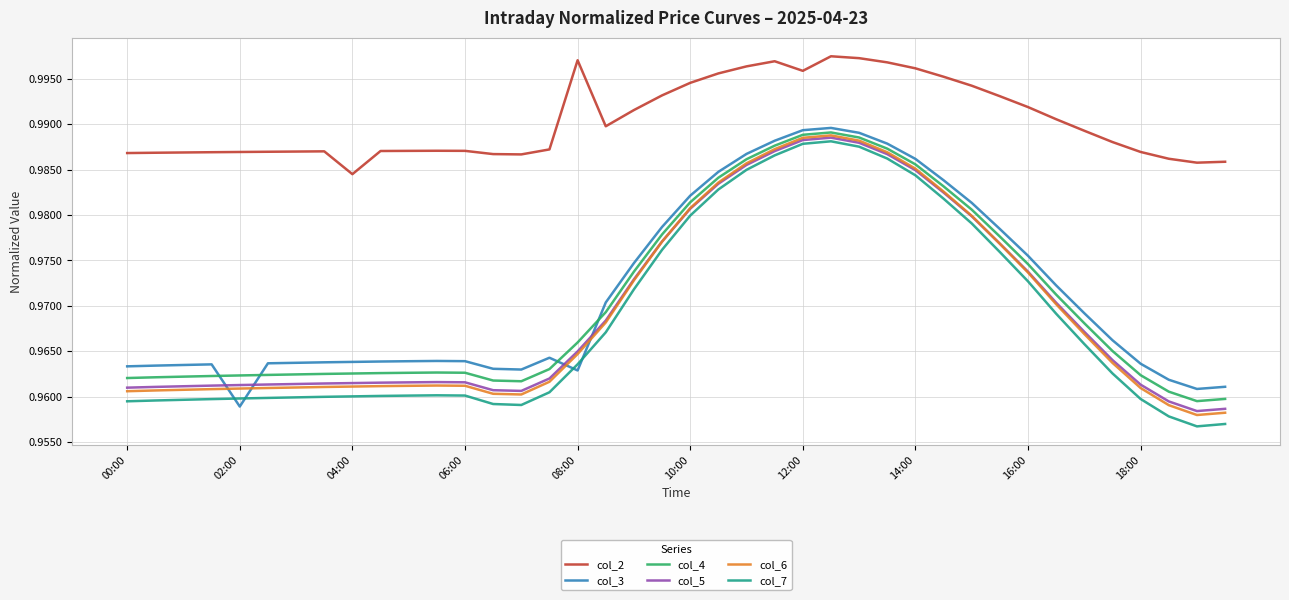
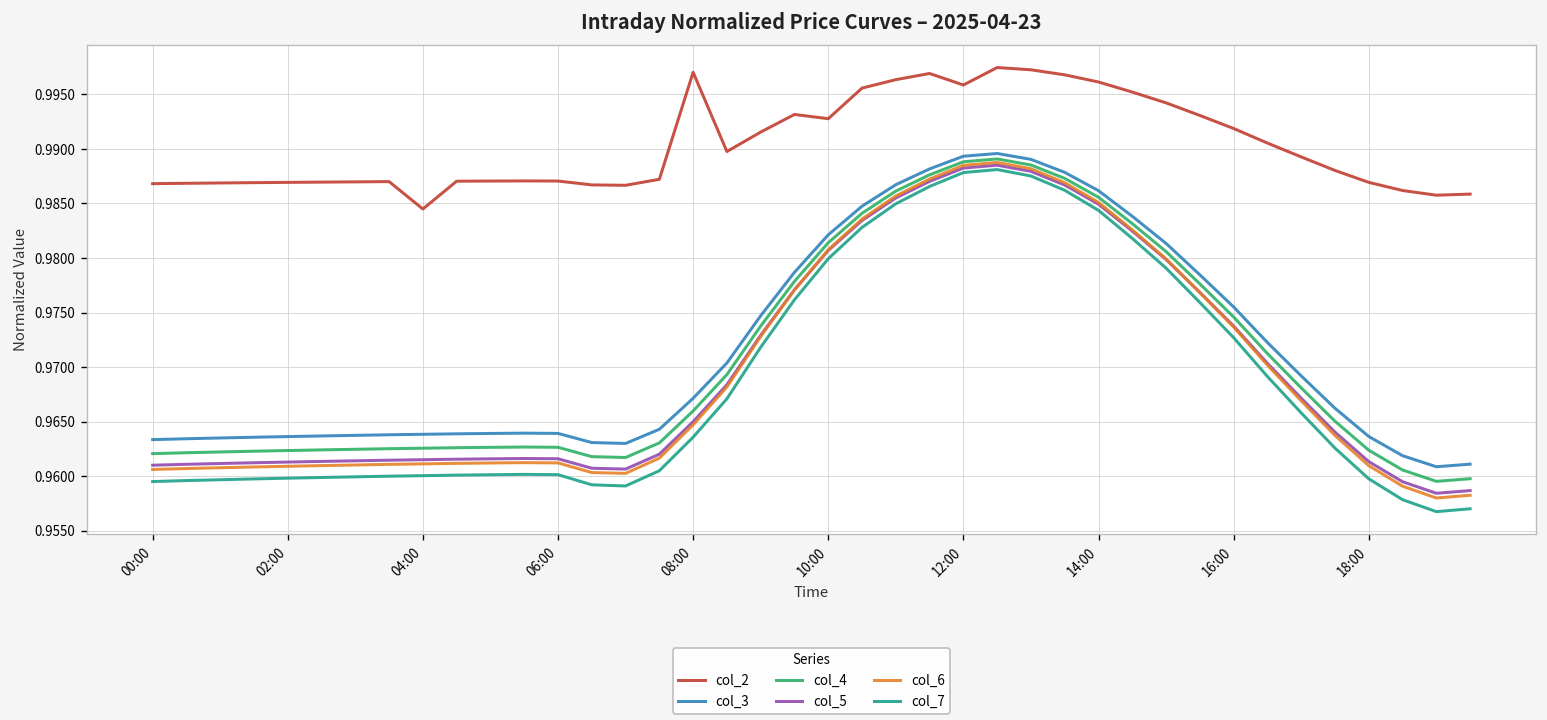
col_3, 02:00: 0.959 -> 0.964
col_3, 08:00: 0.963 -> 0.967
col_2, 10:00: 0.995 -> 0.993
